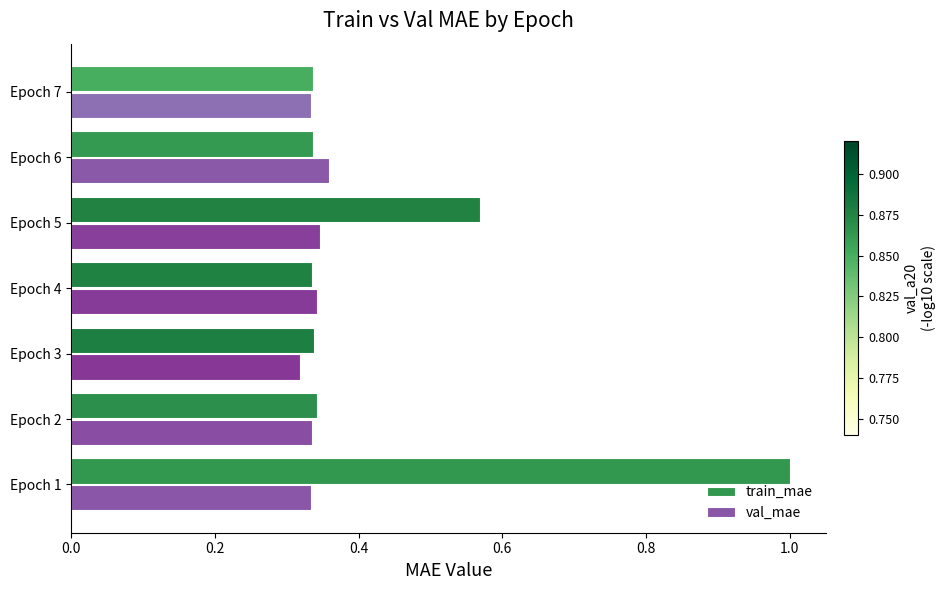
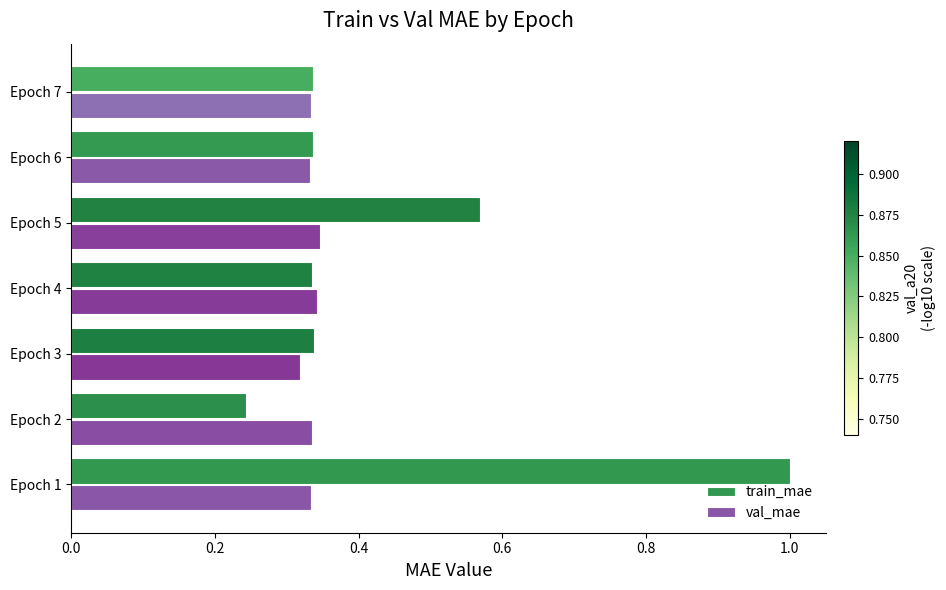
val_mae, Epoch 6: 0.36 -> 0.33
train_mae, Epoch 2: 0.34 -> 0.24
